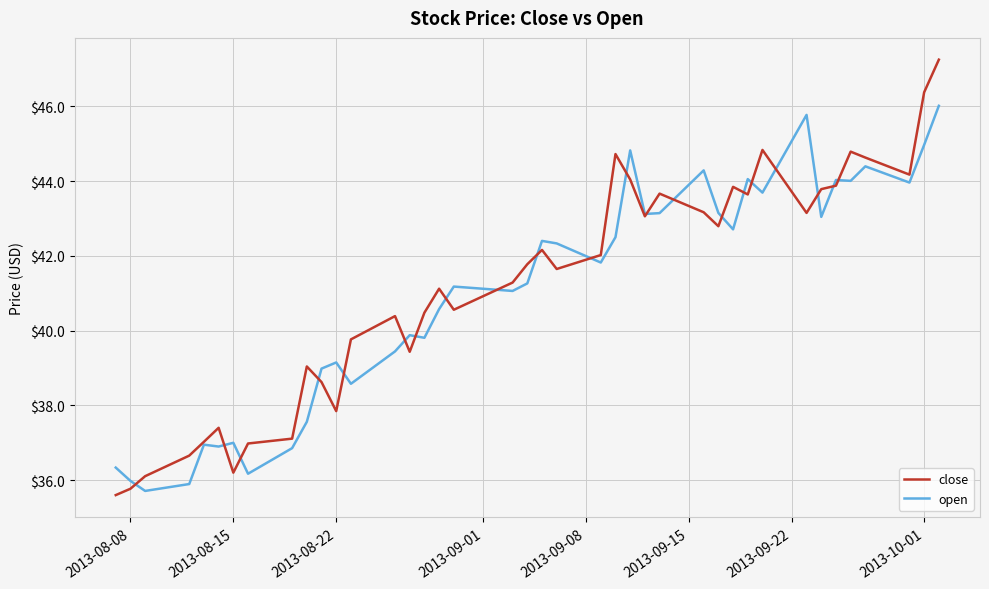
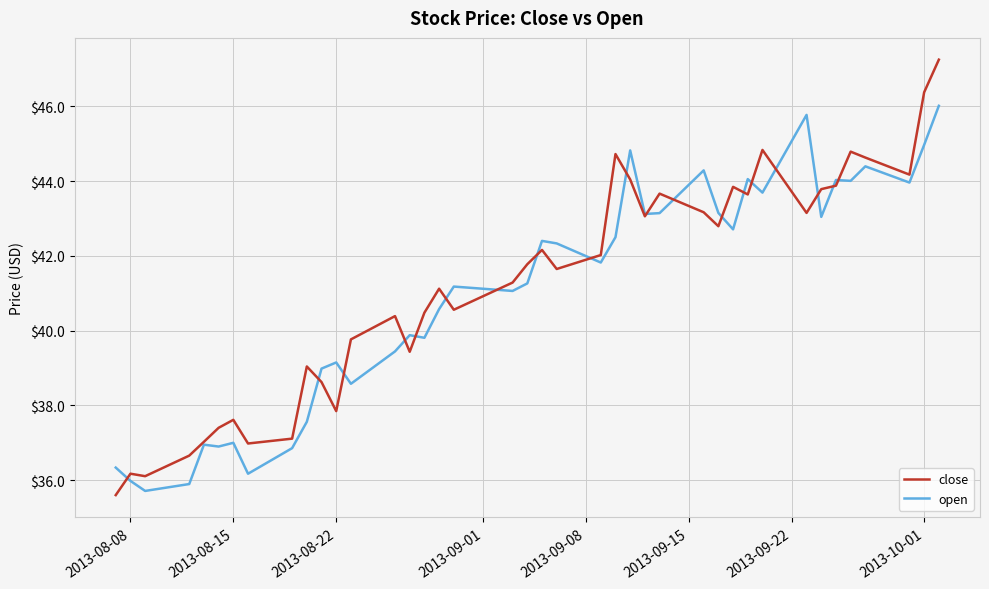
close, 2013-08-08: $35.8 -> $36.2
close, 2013-08-15: $36.2 -> $37.6
